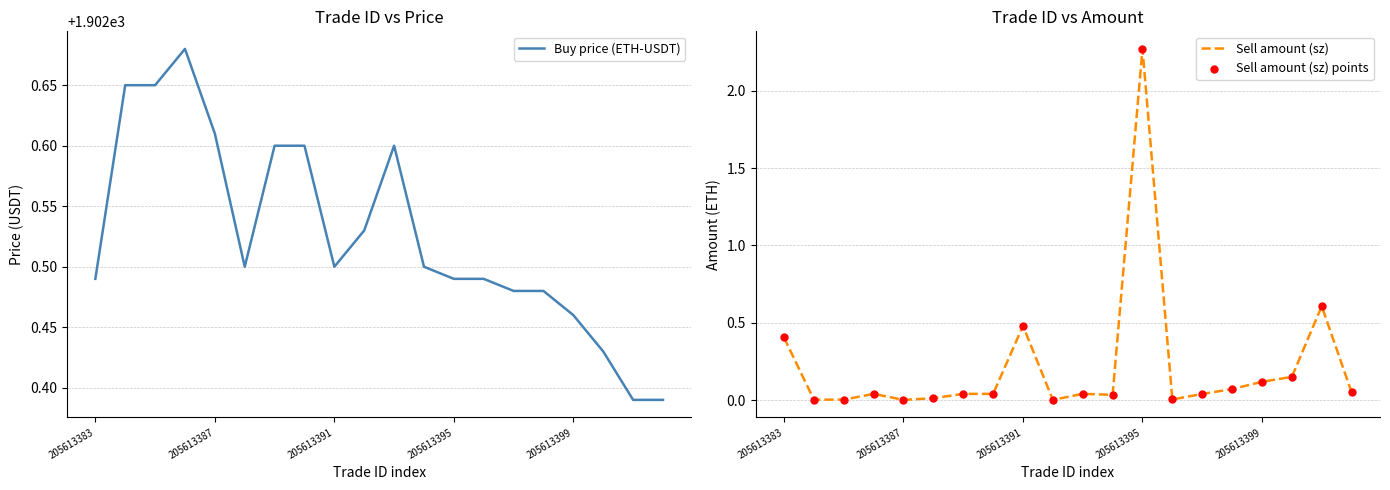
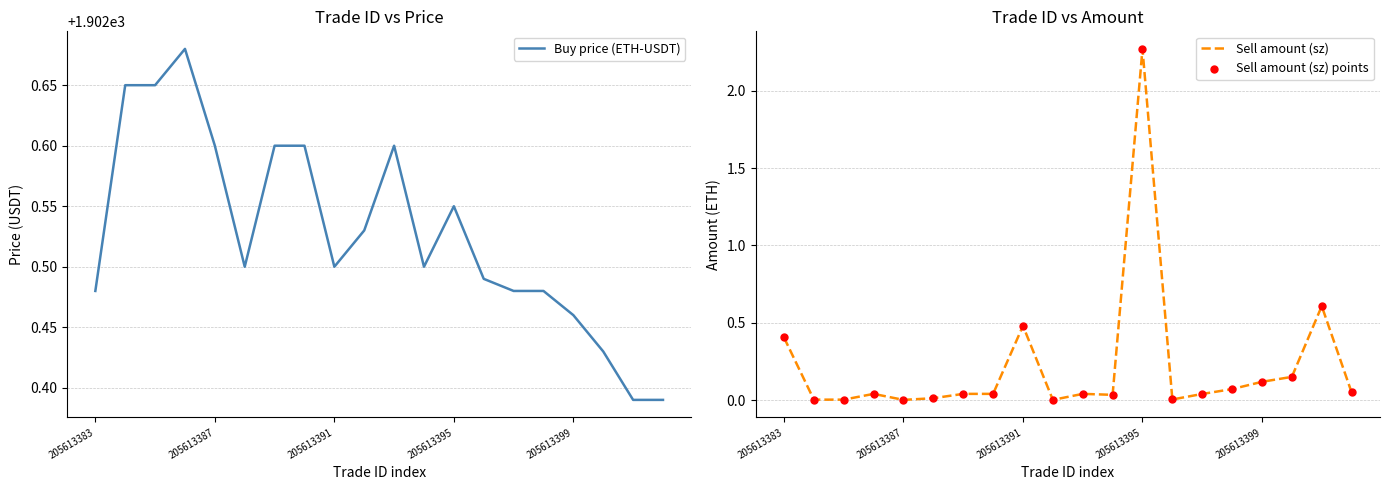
Trade ID vs Price, 205613383: 1902.49 -> 1902.48
Trade ID vs Price, 205613387: 1902.61 -> 1902.60
Trade ID vs Price, 205613395: 1902.49 -> 1902.55
